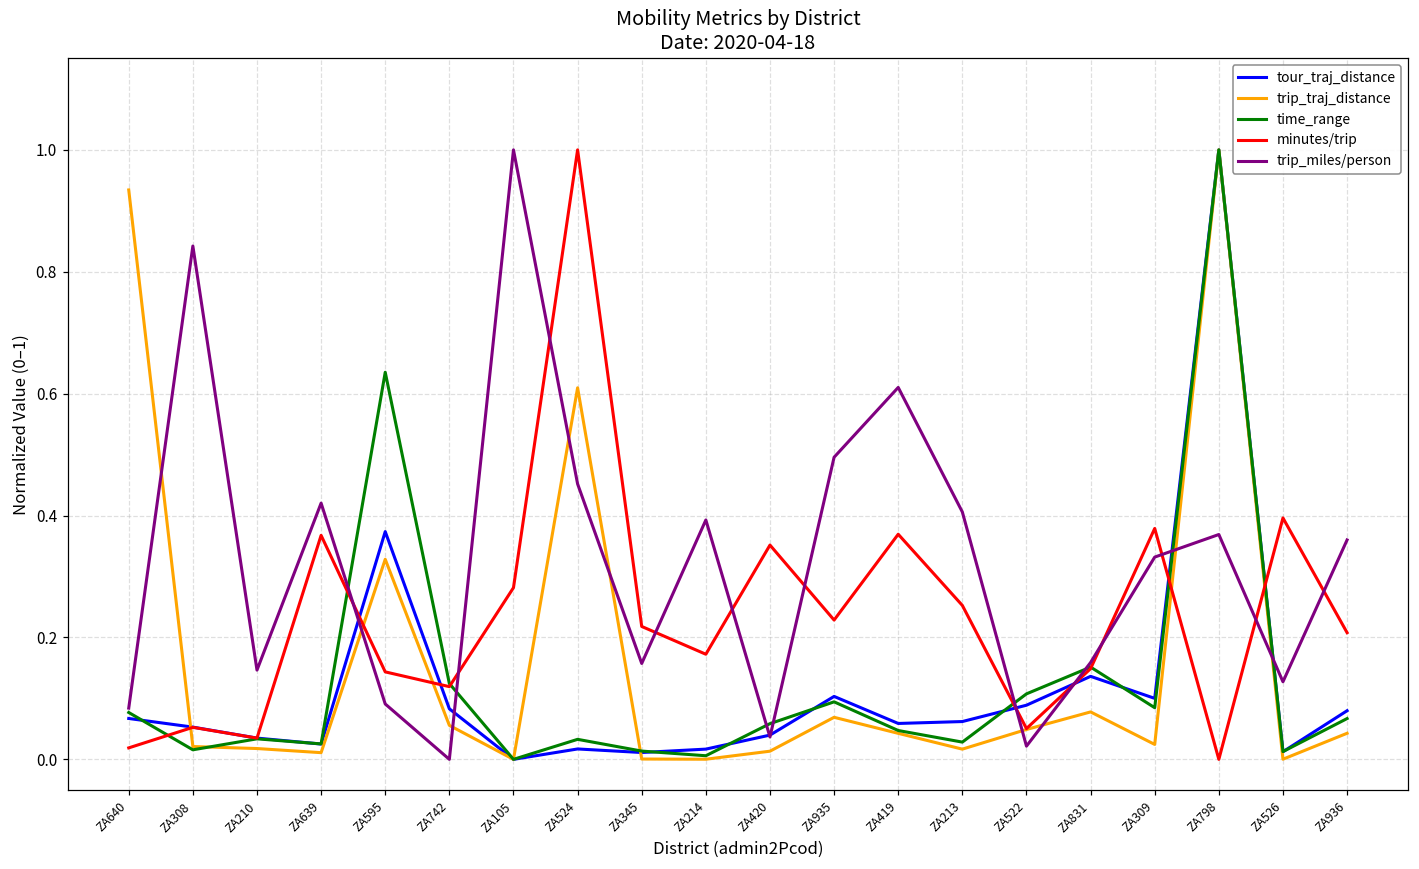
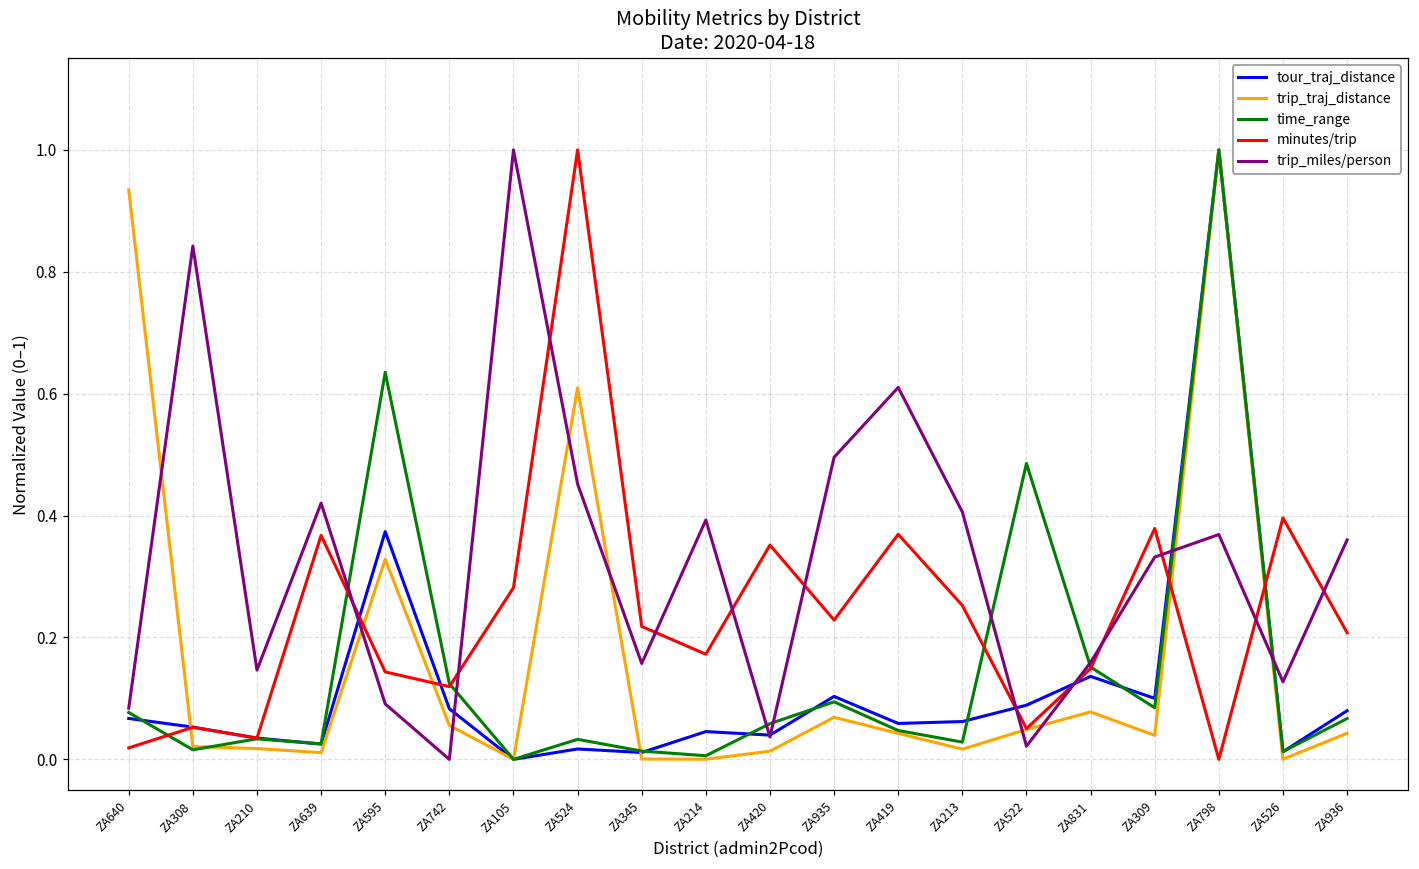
tour_traj_distance, ZA214: 0.02 -> 0.05
time_range, ZA522: 0.11 -> 0.49
trip_traj_distance, ZA309: 0.02 -> 0.04
